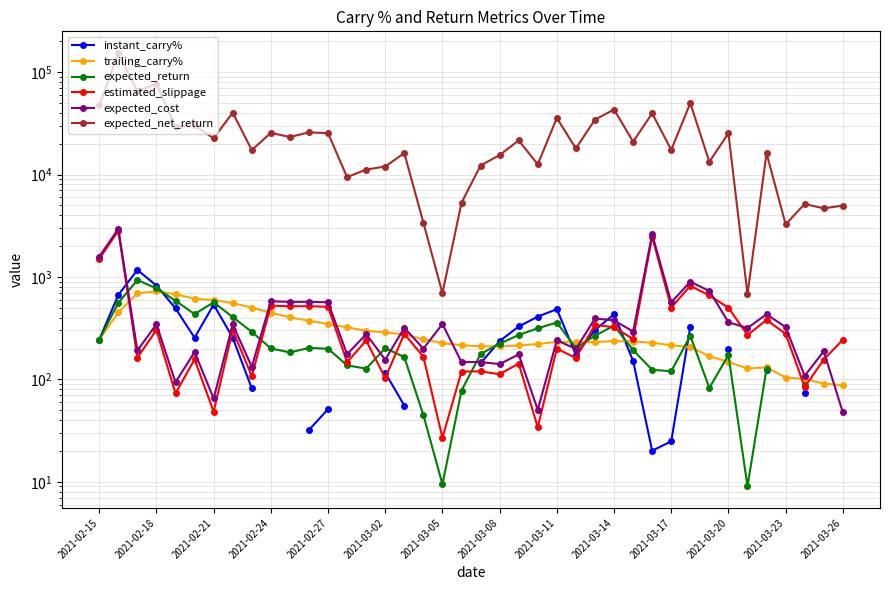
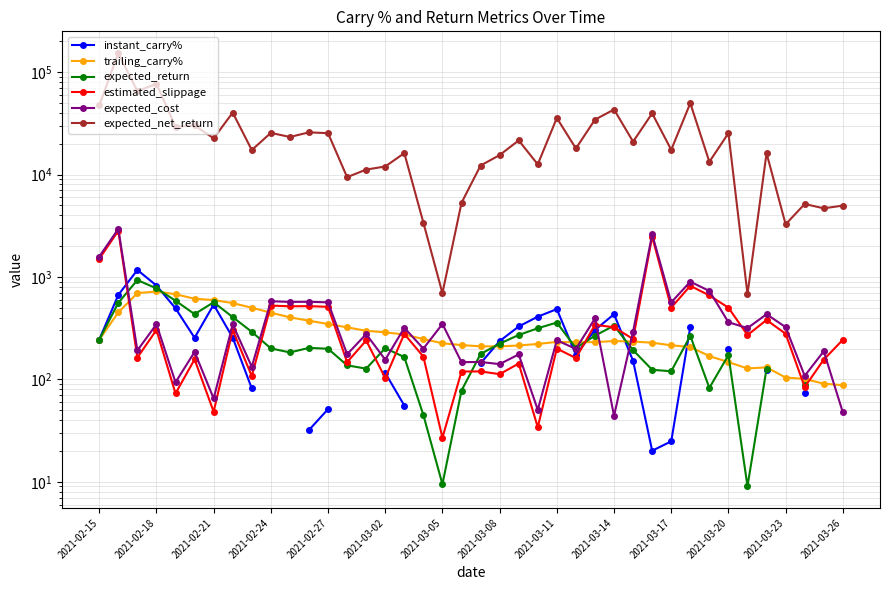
expected_cost, 2021-03-14: 380 -> 44
